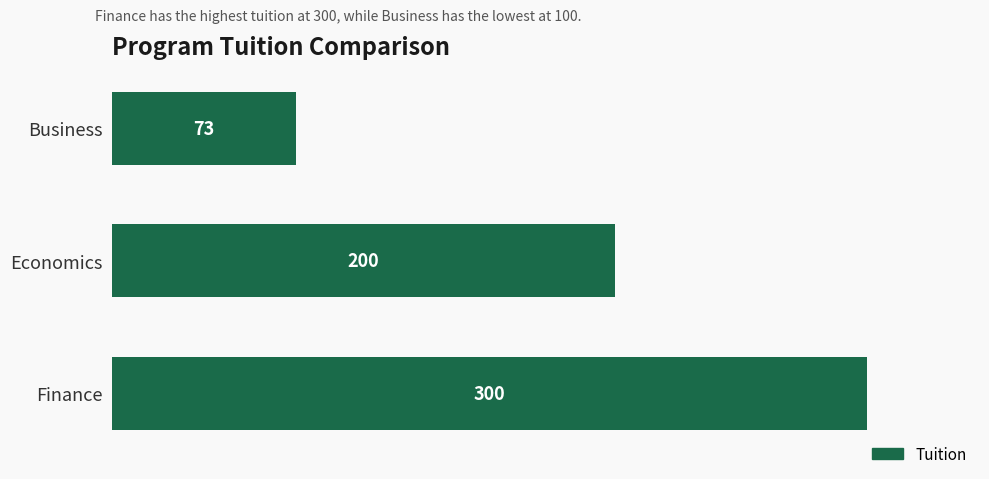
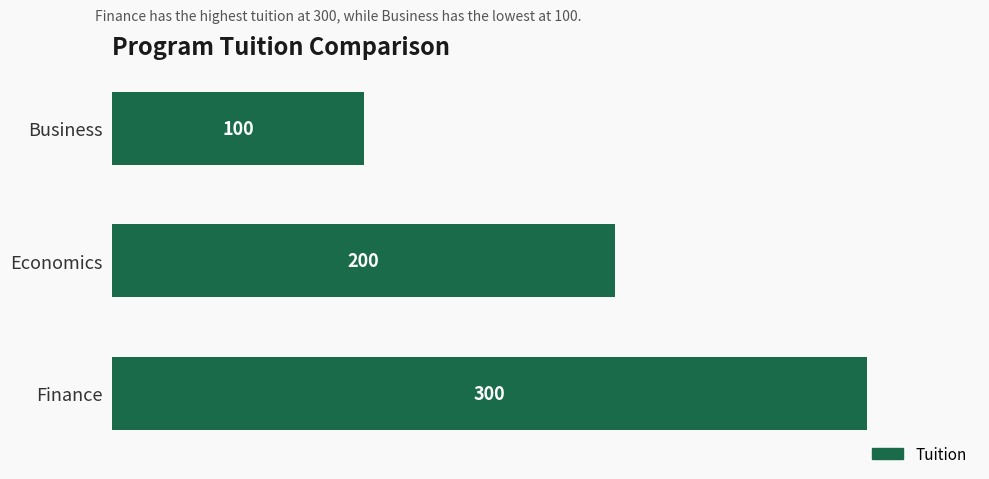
Business: 73 -> 100
